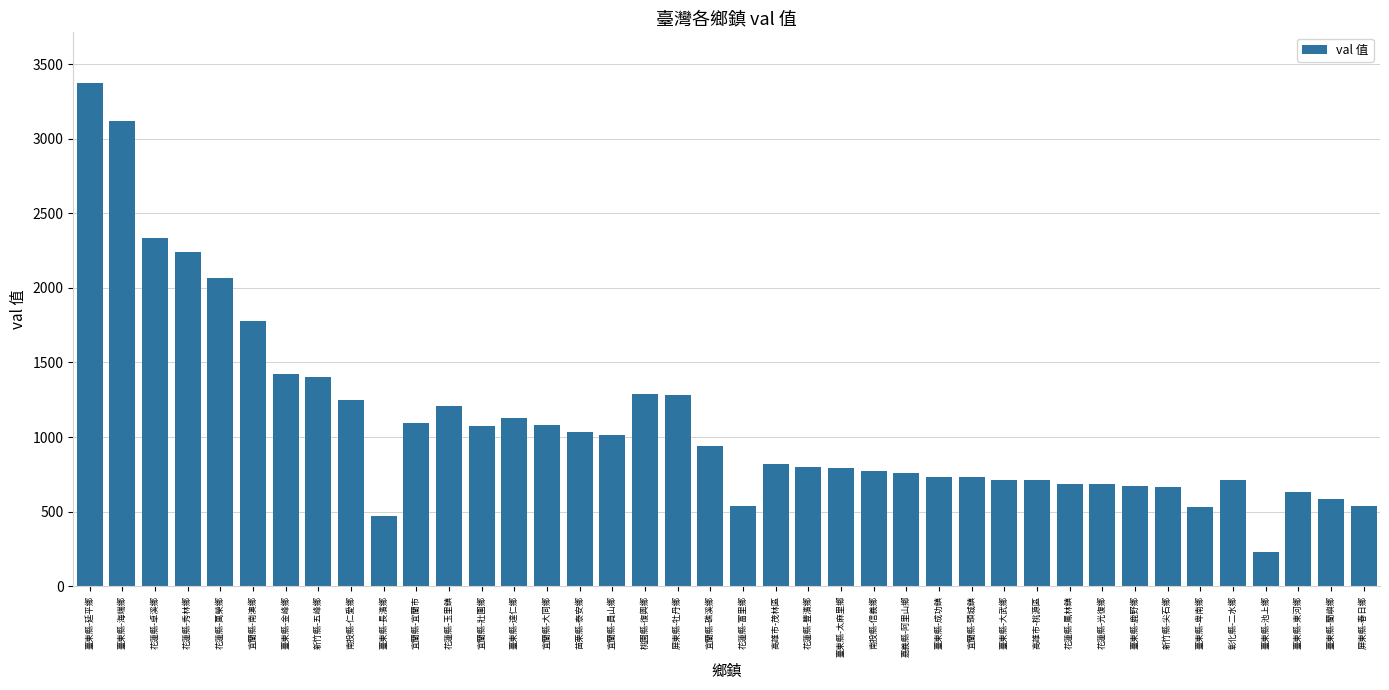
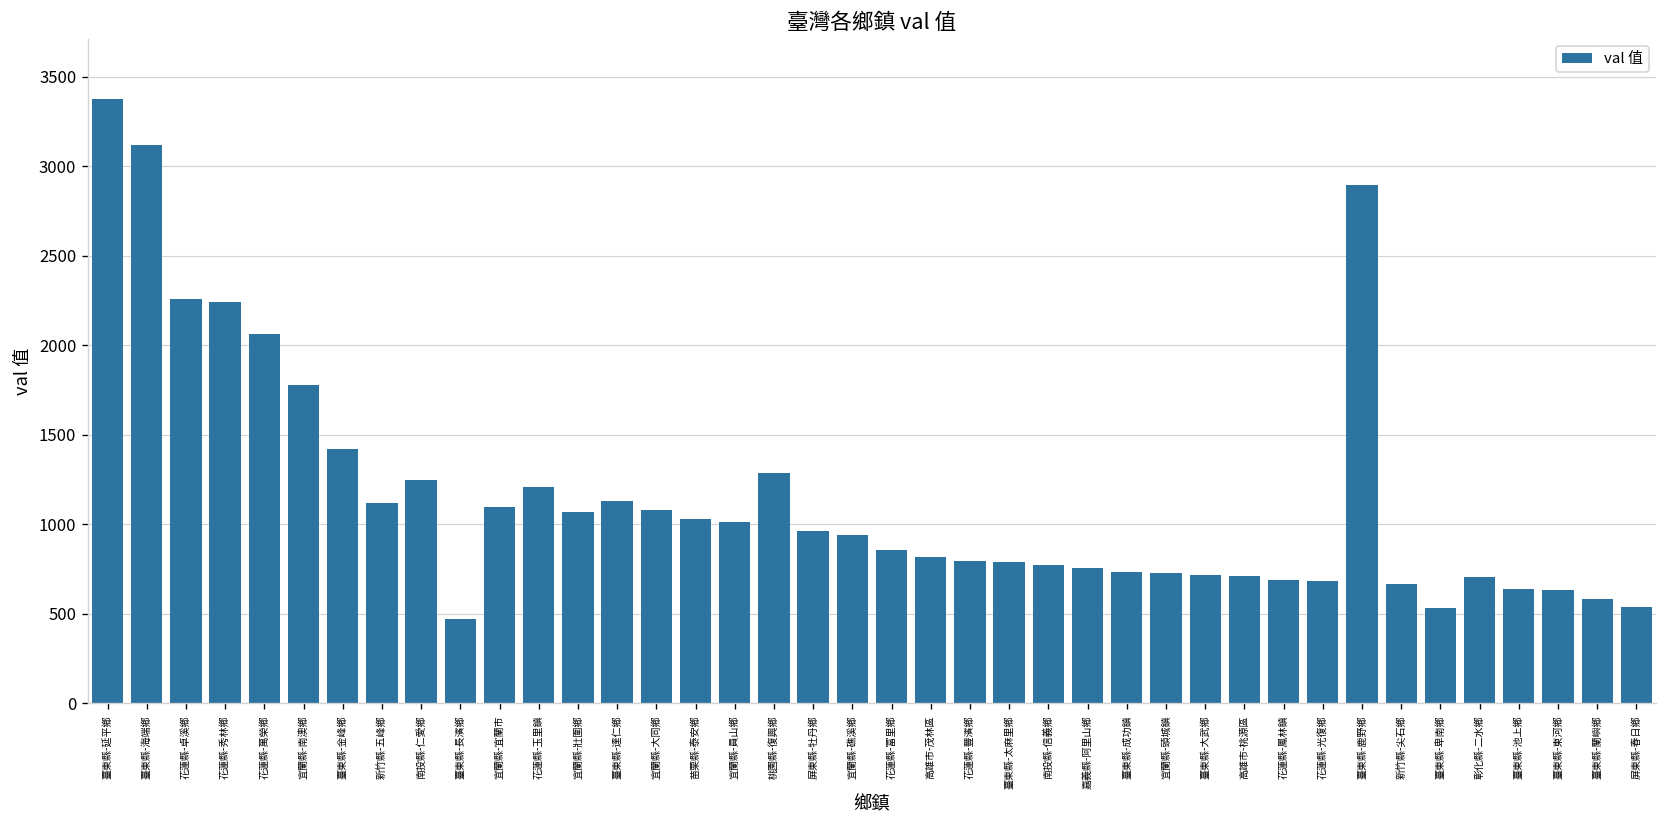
花蓮縣-卓溪鄉: 2340 -> 2260
新竹縣-五峰鄉: 1400 -> 1120
屏東縣-牡丹鄉: 1280 -> 960
花蓮縣-富里鄉: 540 -> 860
臺東縣-鹿野鄉: 670 -> 2900
臺東縣-池上鄉: 230 -> 640
